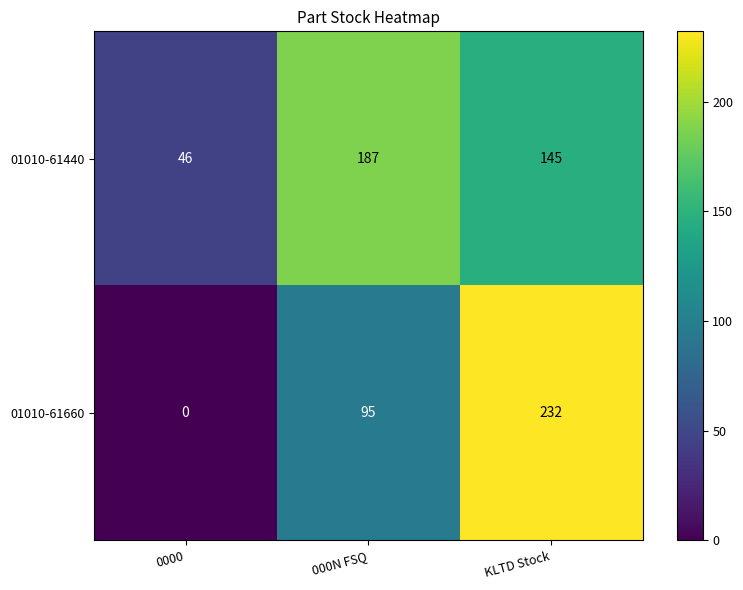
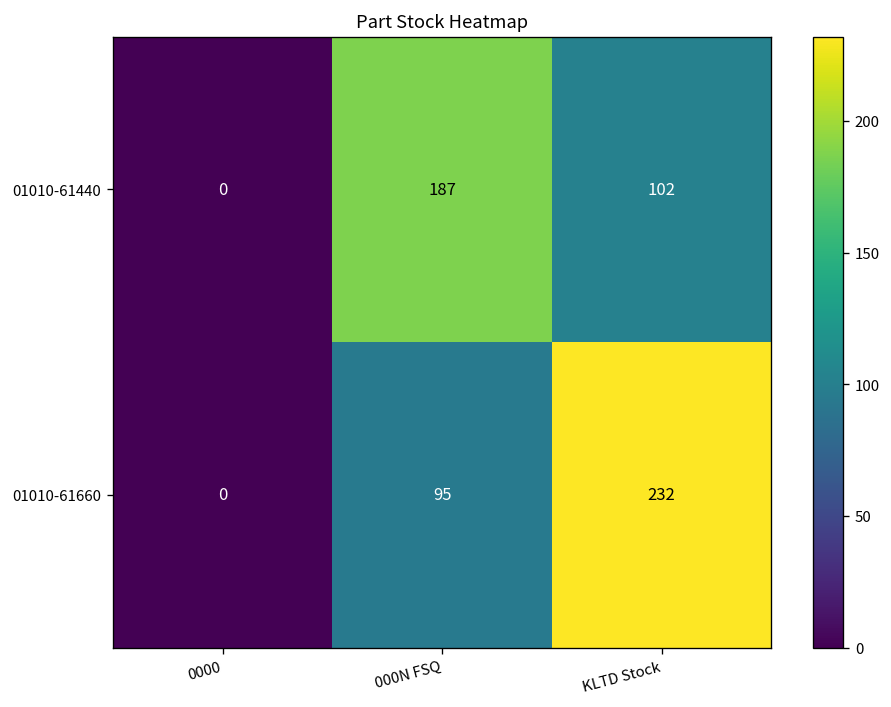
01010-61440, 0000: 46 -> 0
01010-61440, KLTD Stock: 145 -> 102
